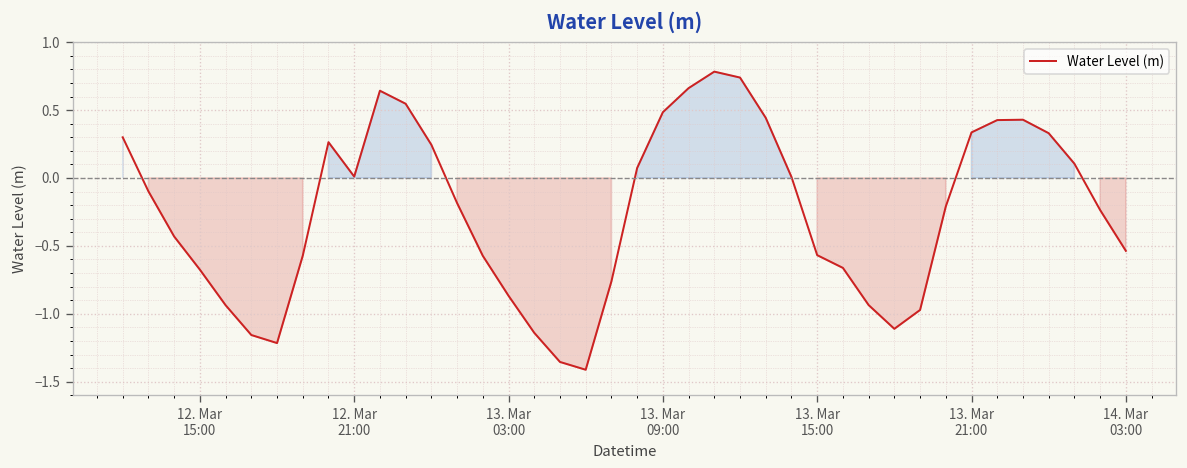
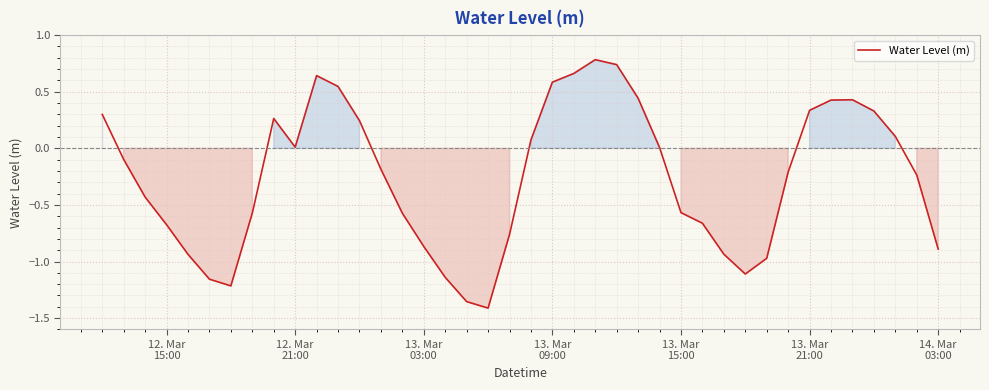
13. Mar 09:00: 0.48 -> 0.58
14. Mar 03:00: -0.54 -> -0.89
